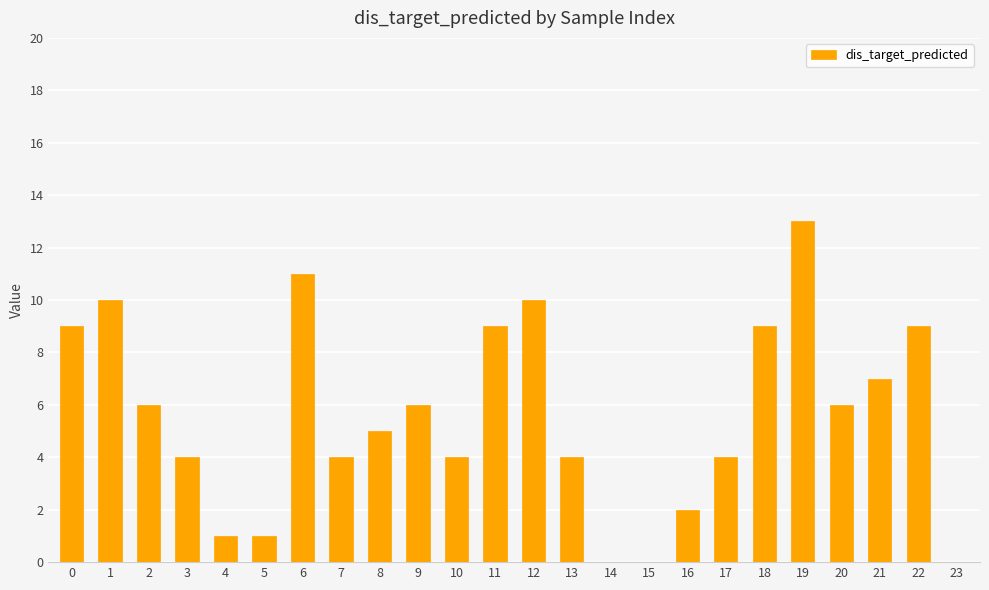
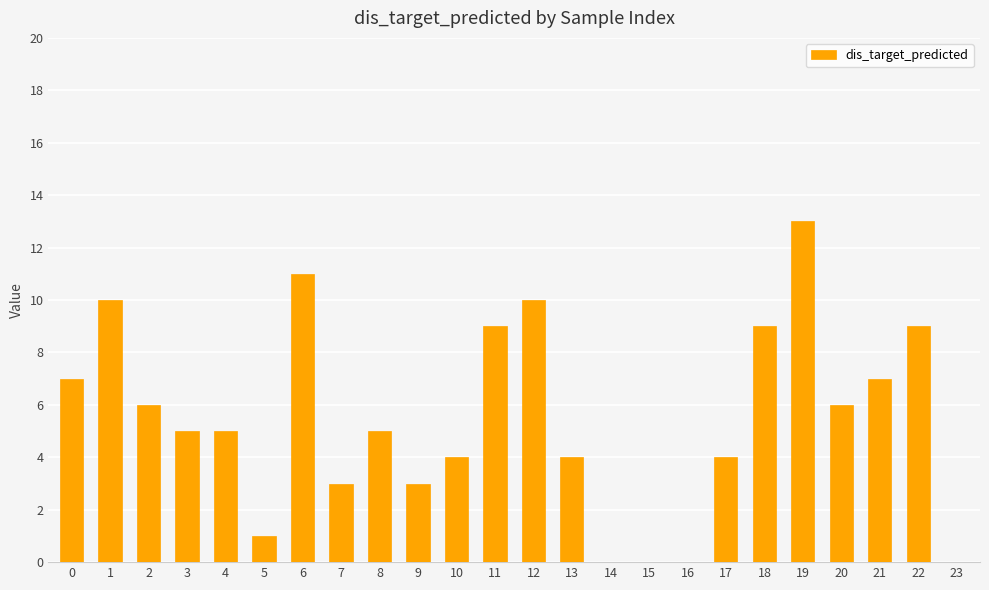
0: 9 -> 7
3: 4 -> 5
4: 1 -> 5
7: 4 -> 3
9: 6 -> 3
16: 2 -> 0
